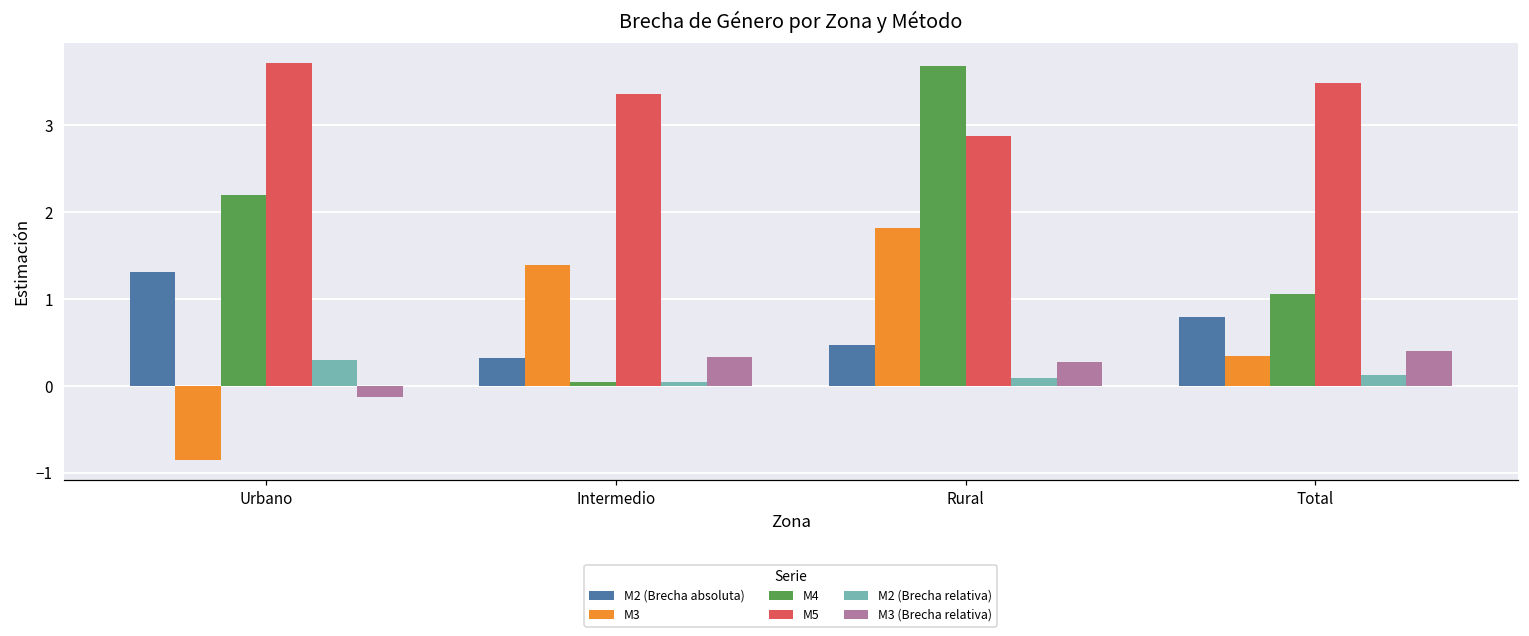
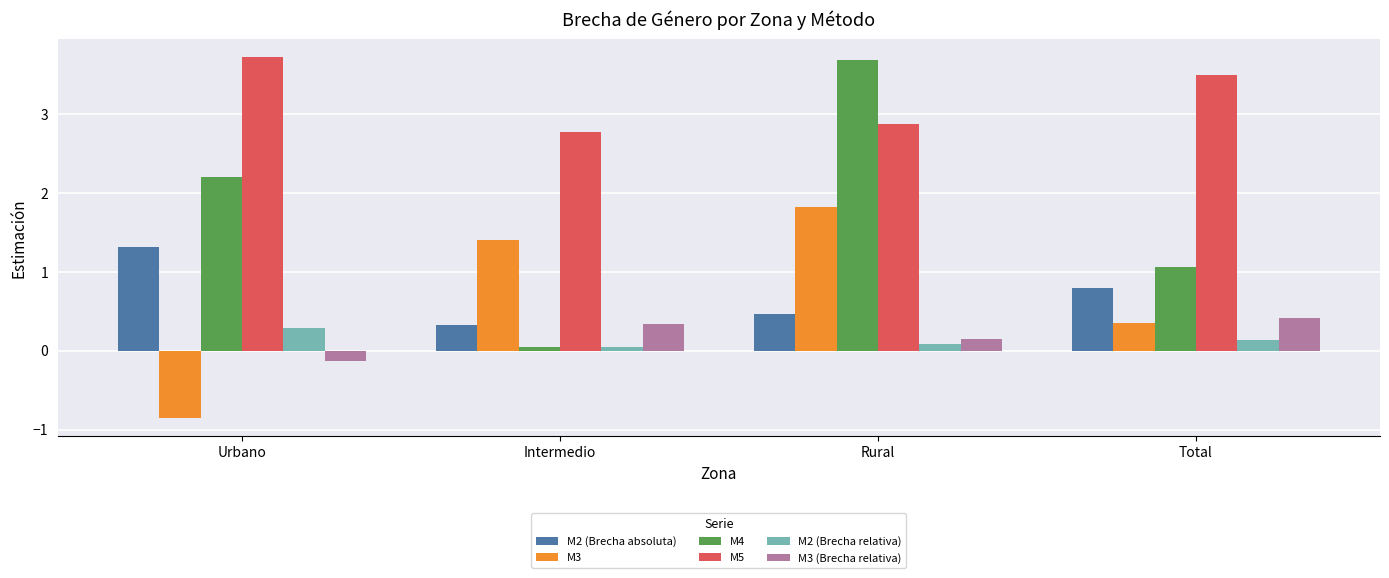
M5, Intermedio: 3.4 -> 2.8
M3 (Brecha relativa), Rural: 0.3 -> 0.1
